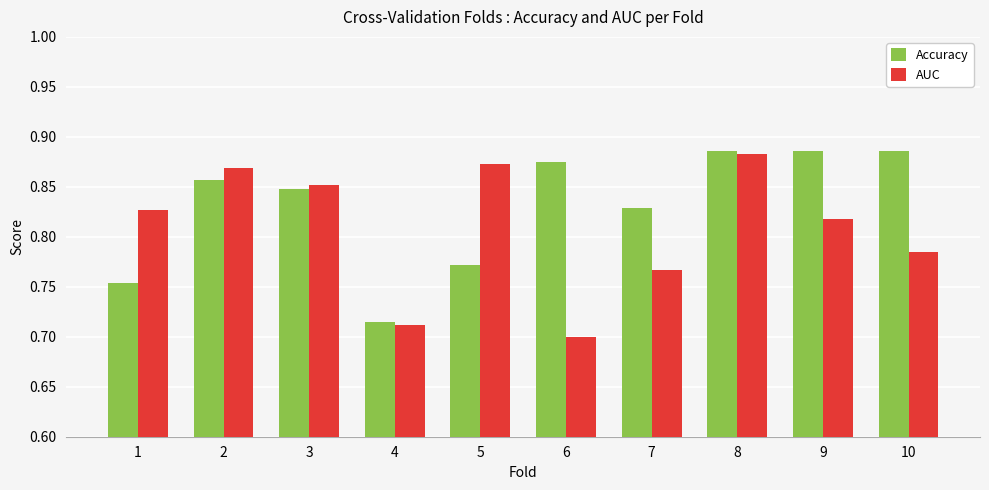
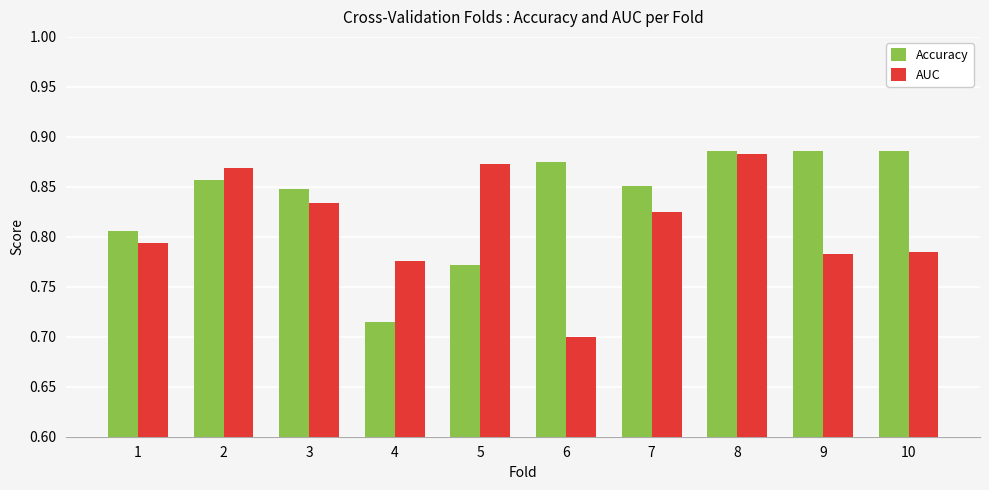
Accuracy, 1: 0.75 -> 0.81
AUC, 1: 0.83 -> 0.79
AUC, 3: 0.85 -> 0.83
AUC, 4: 0.71 -> 0.78
Accuracy, 7: 0.83 -> 0.85
AUC, 7: 0.77 -> 0.83
AUC, 9: 0.82 -> 0.78
